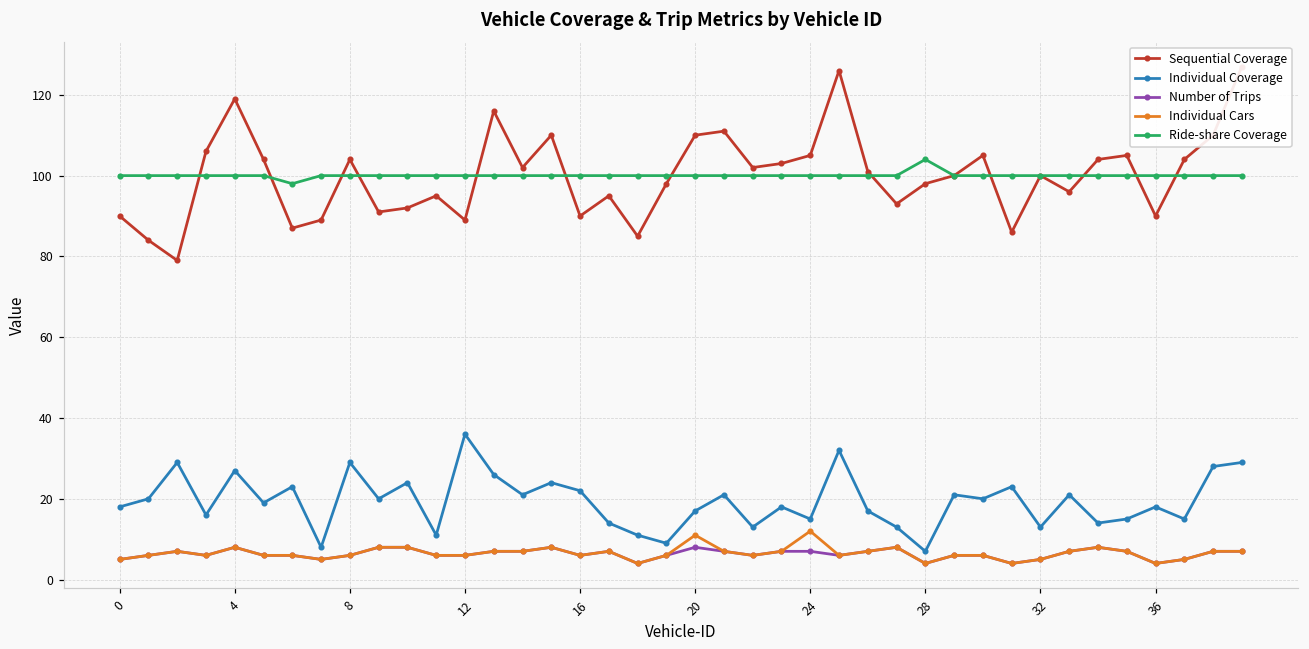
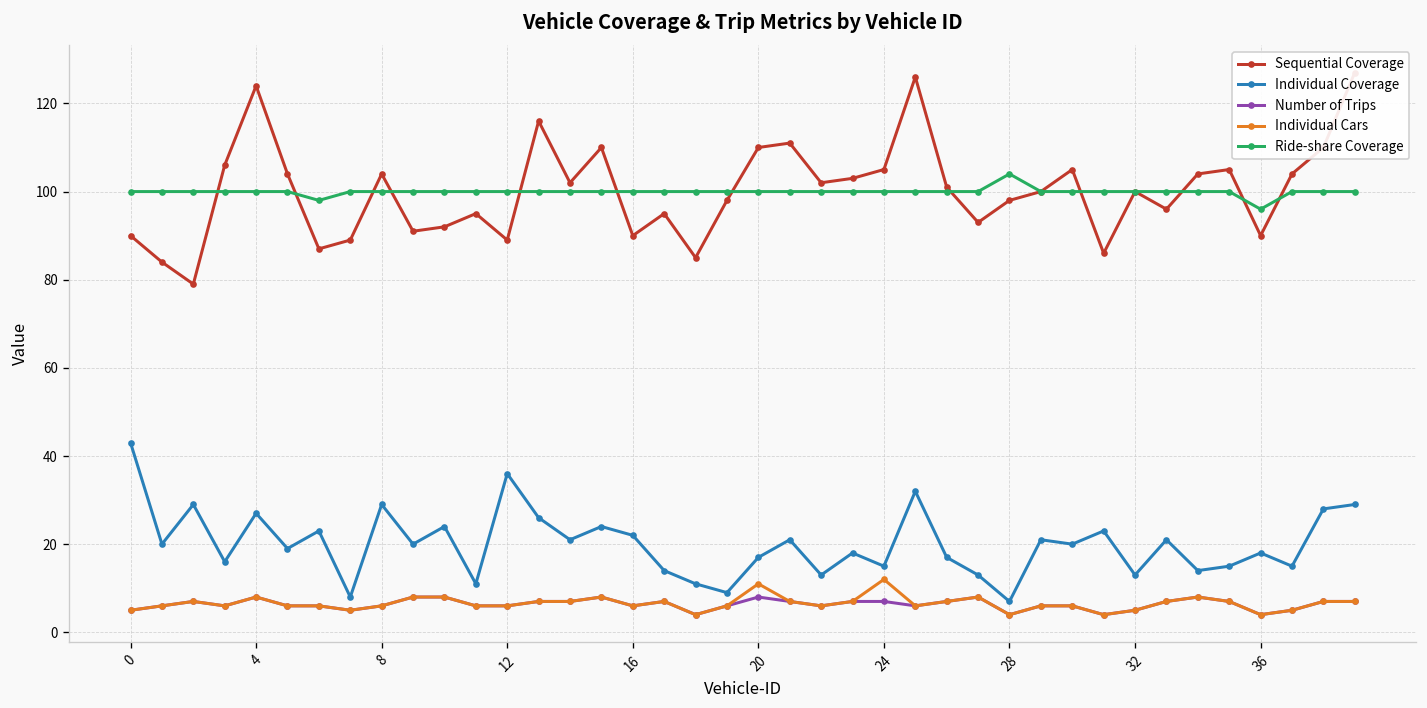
Individual Coverage, 0: 18 -> 43
Sequential Coverage, 4: 119 -> 124
Ride-share Coverage, 36: 100 -> 96
